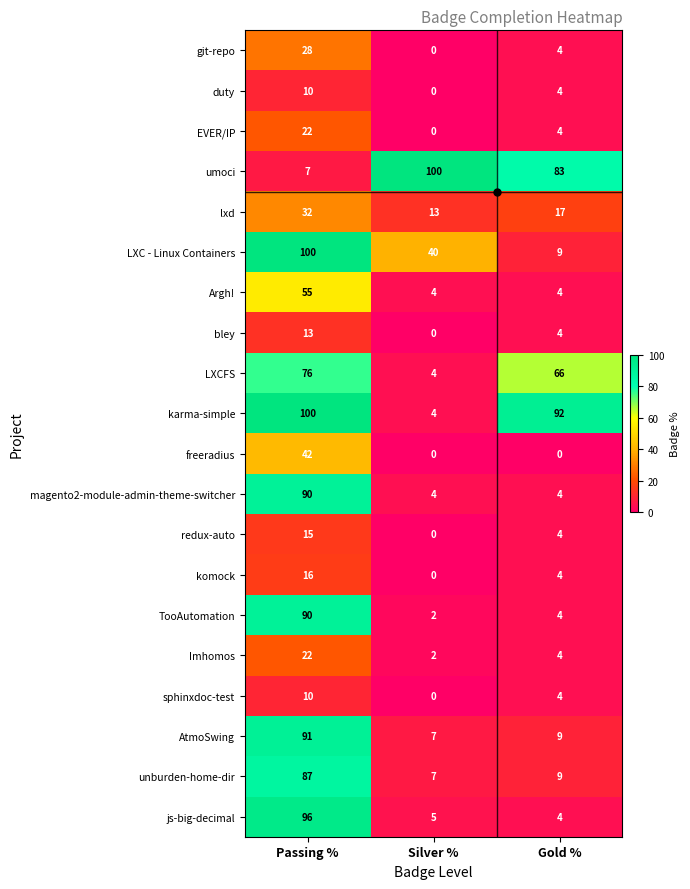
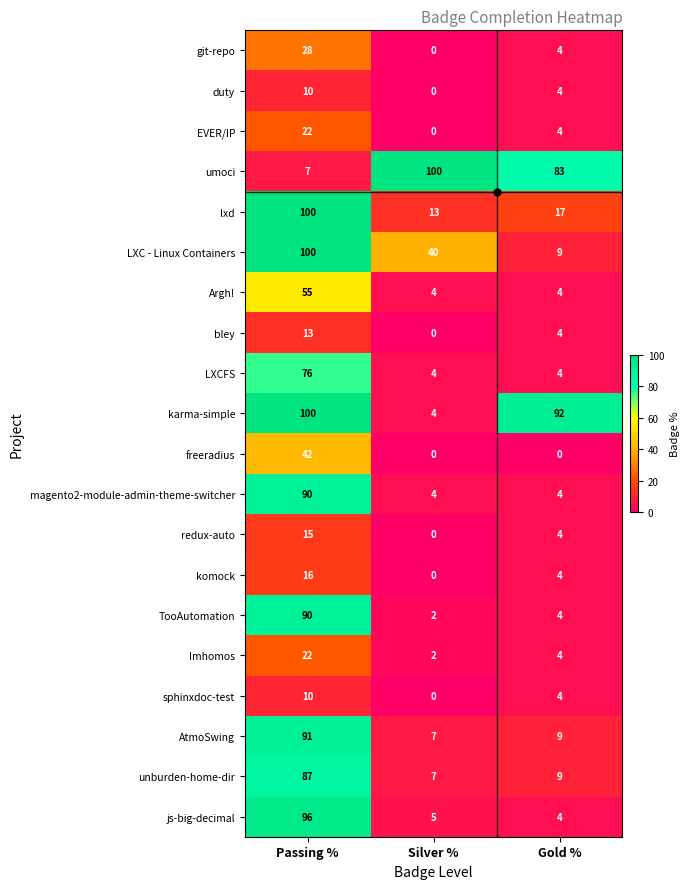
lxd, Passing %: 32 -> 100
LXCFS, Gold %: 66 -> 4
